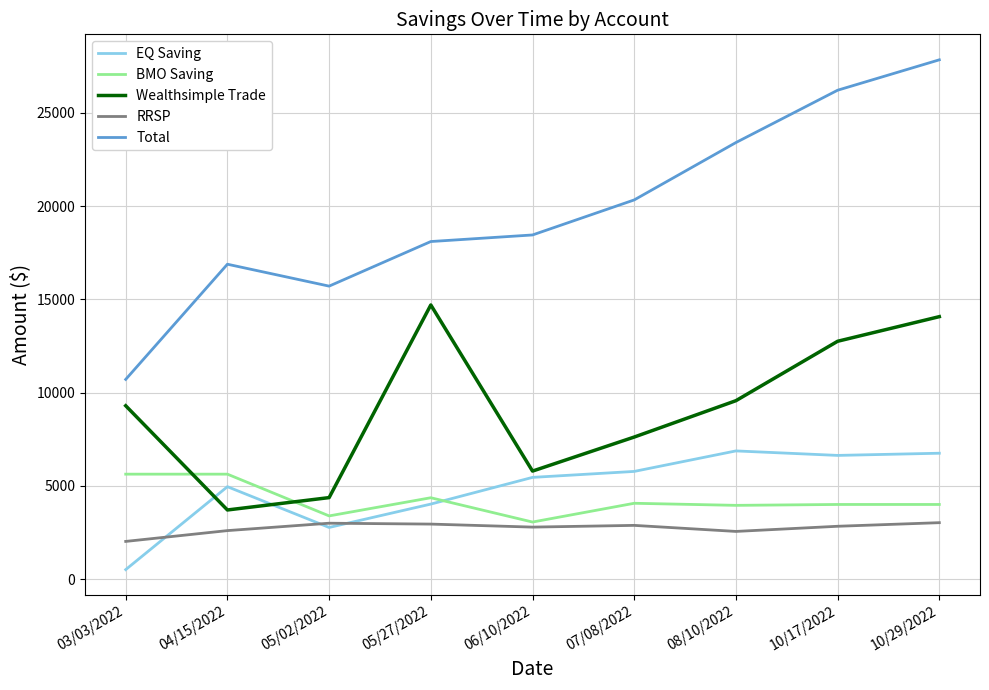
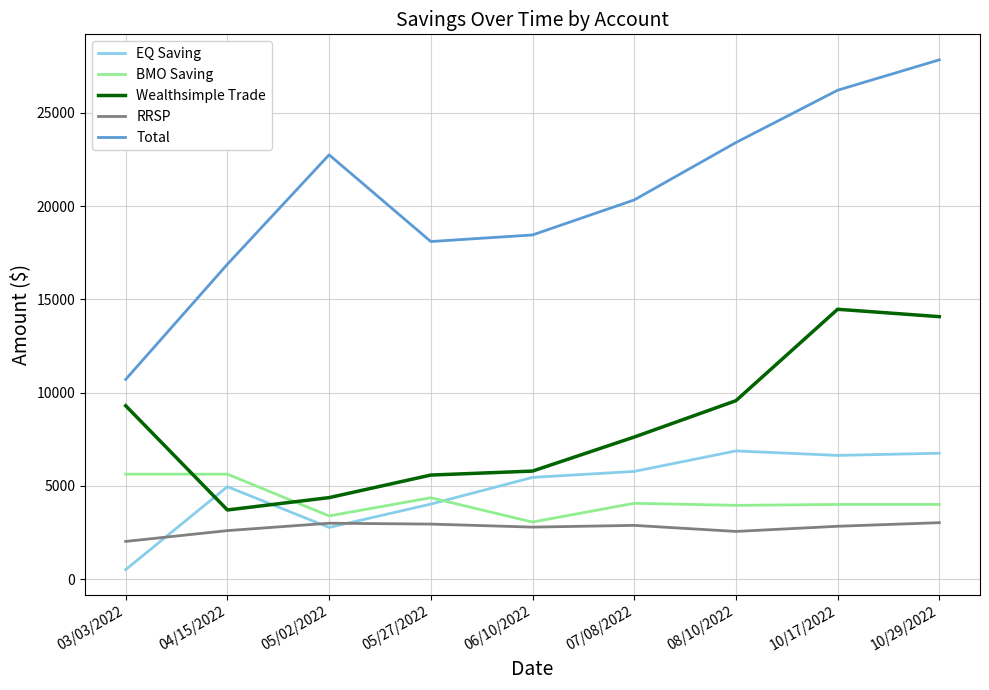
Total, 05/02/2022: 15700 -> 22700
Wealthsimple Trade, 05/27/2022: 14700 -> 5600
Wealthsimple Trade, 10/17/2022: 12800 -> 14500
